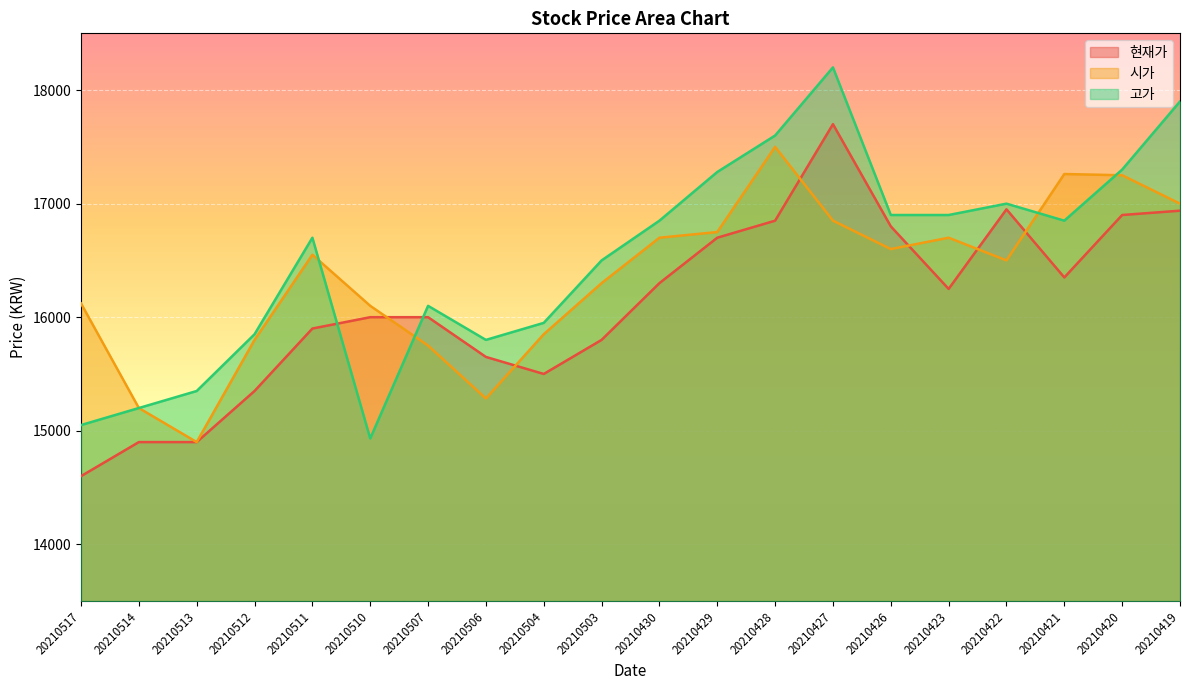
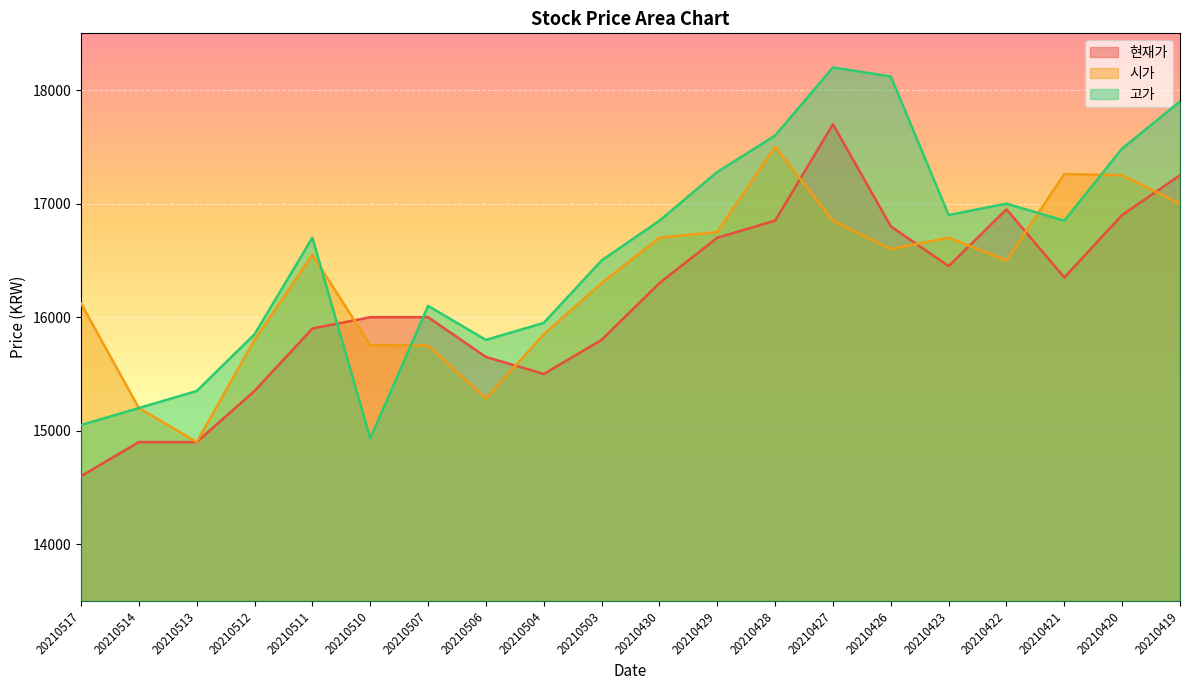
시가, 20210510: 16100 -> 15750
고가, 20210426: 16900 -> 18120
현재가, 20210423: 16250 -> 16450
고가, 20210420: 17300 -> 17490
현재가, 20210419: 16940 -> 17250
